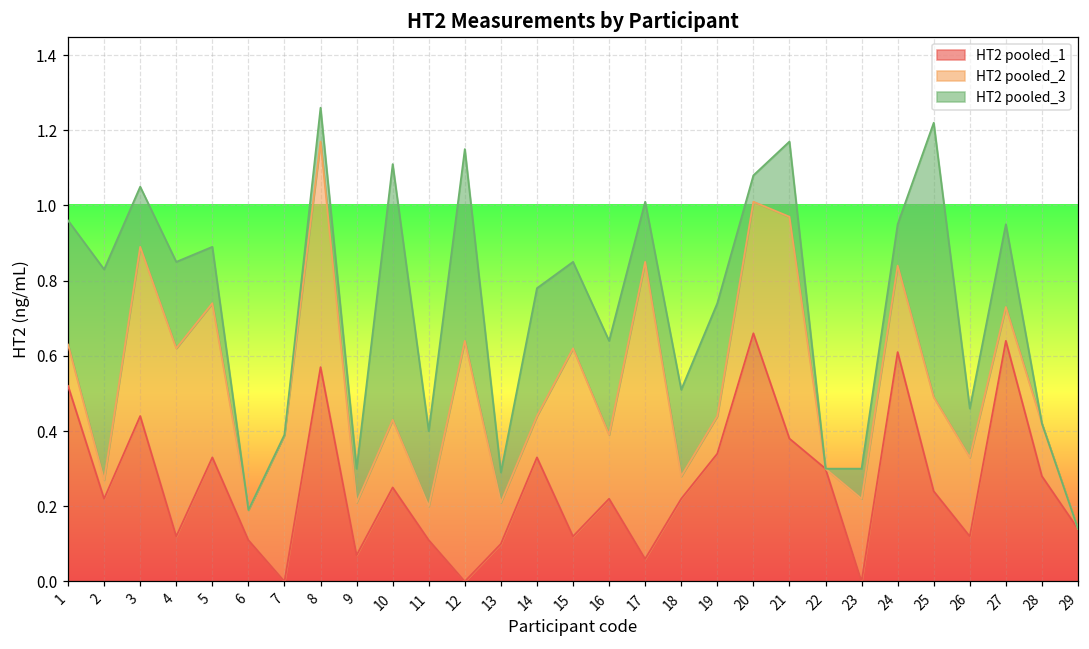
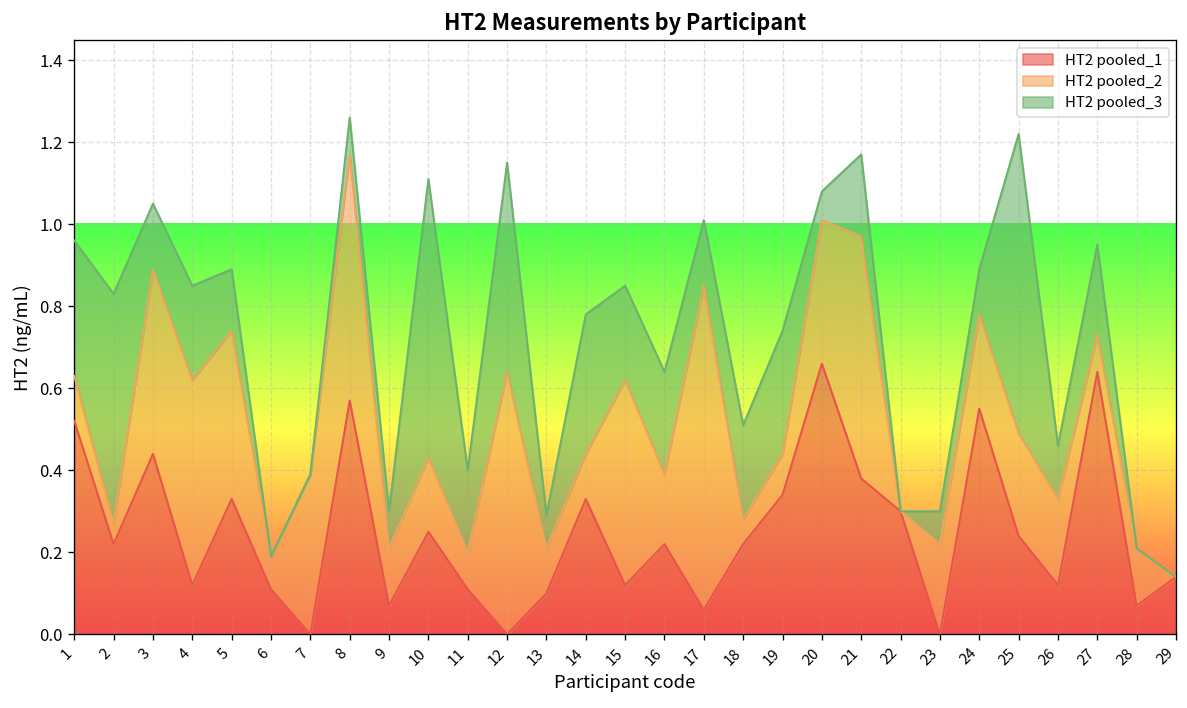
HT2 pooled_1, 24: 0.61 -> 0.55
HT2 pooled_1, 28: 0.28 -> 0.07
